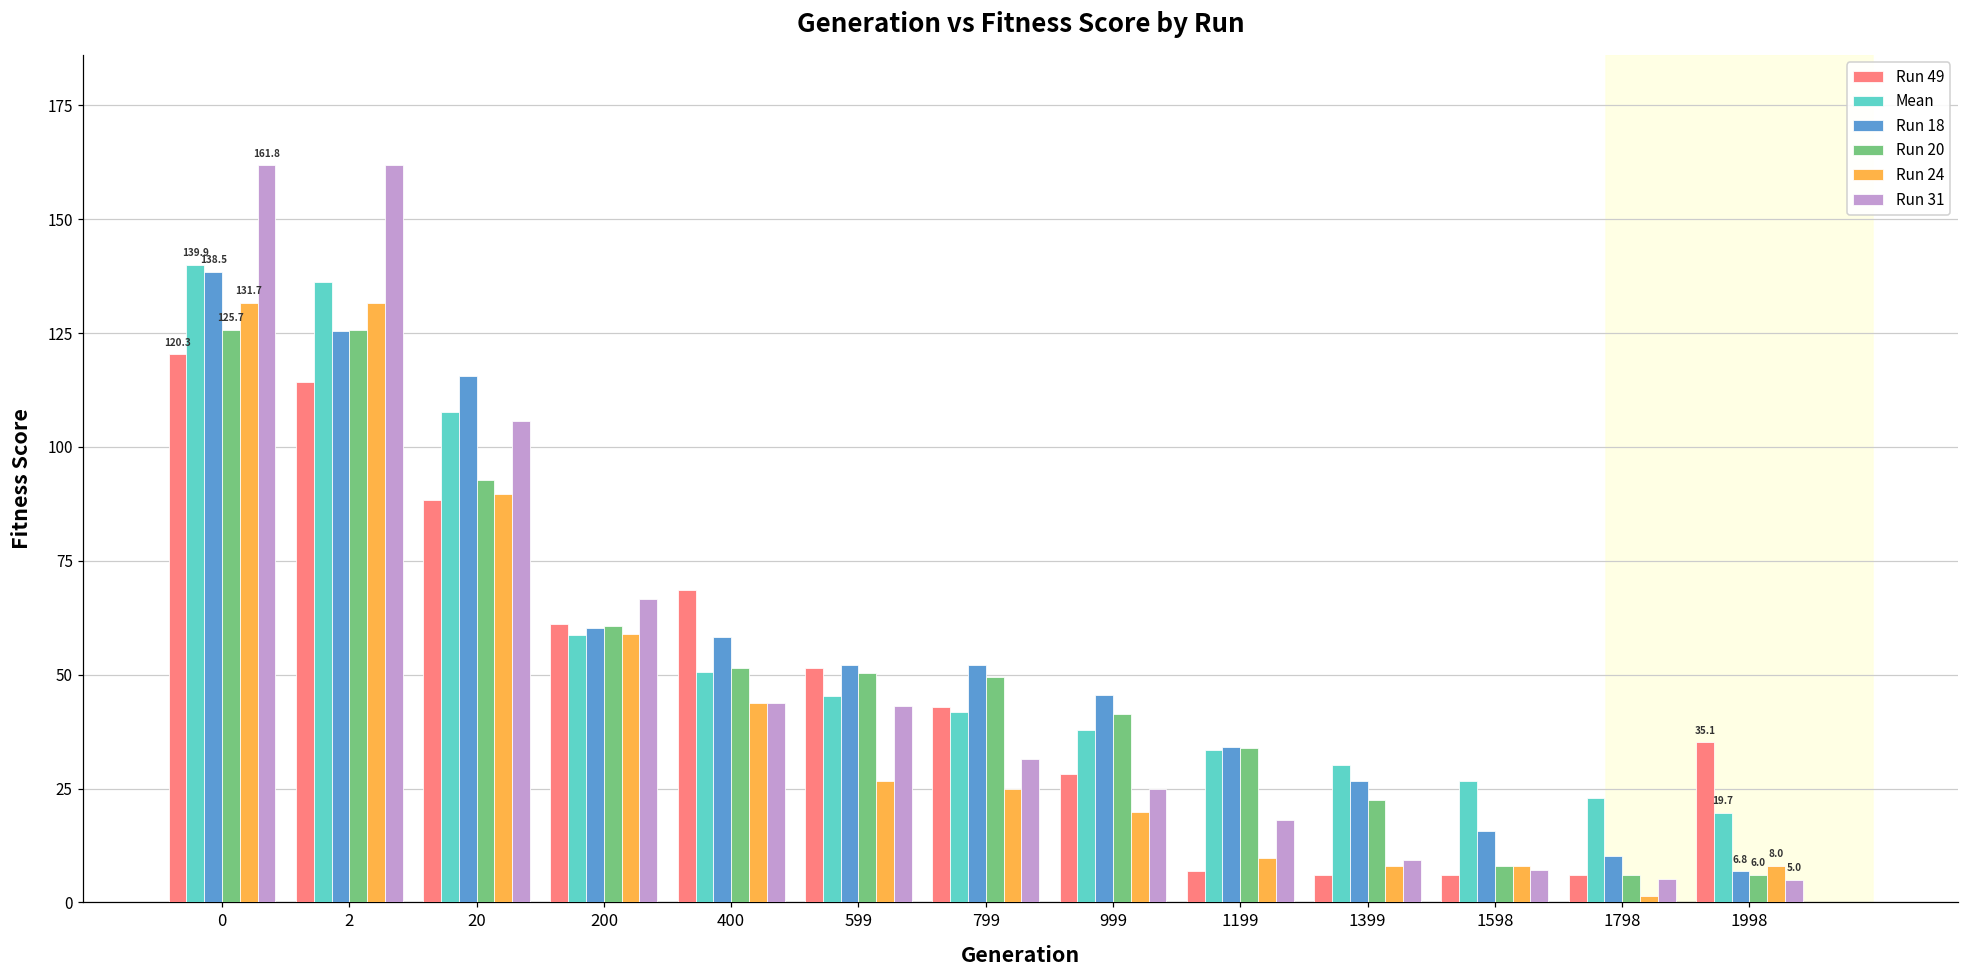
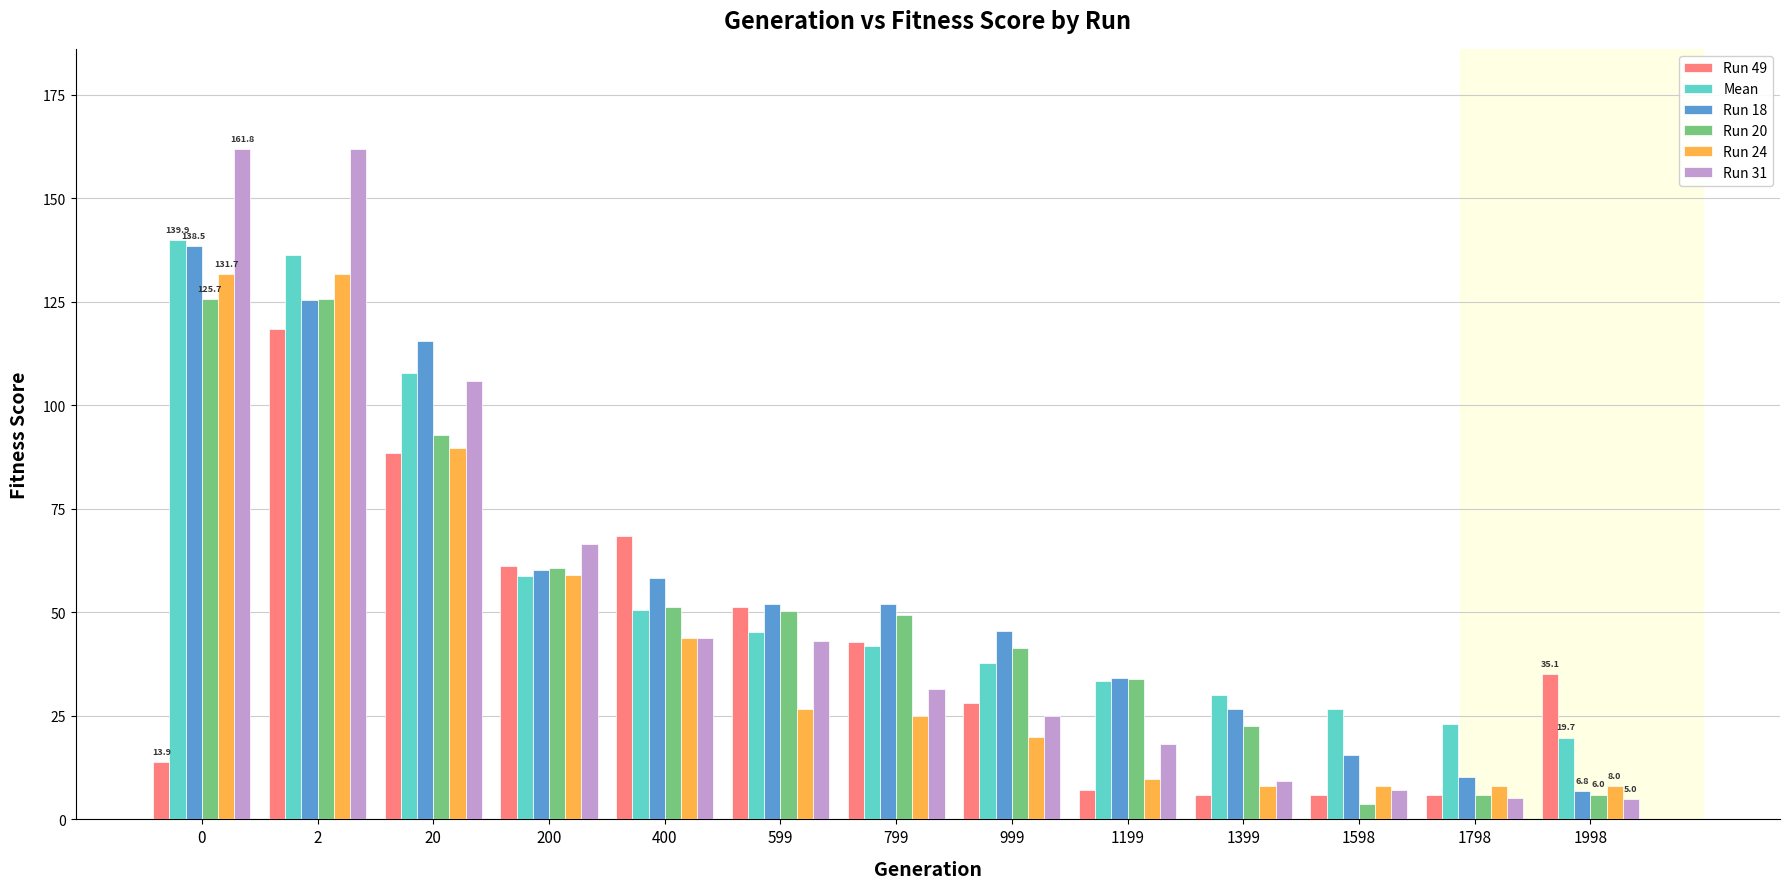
Run 49, 0: 120.3 -> 13.9
Run 49, 2: 114 -> 118
Run 20, 1598: 8 -> 4
Run 24, 1798: 1 -> 8
